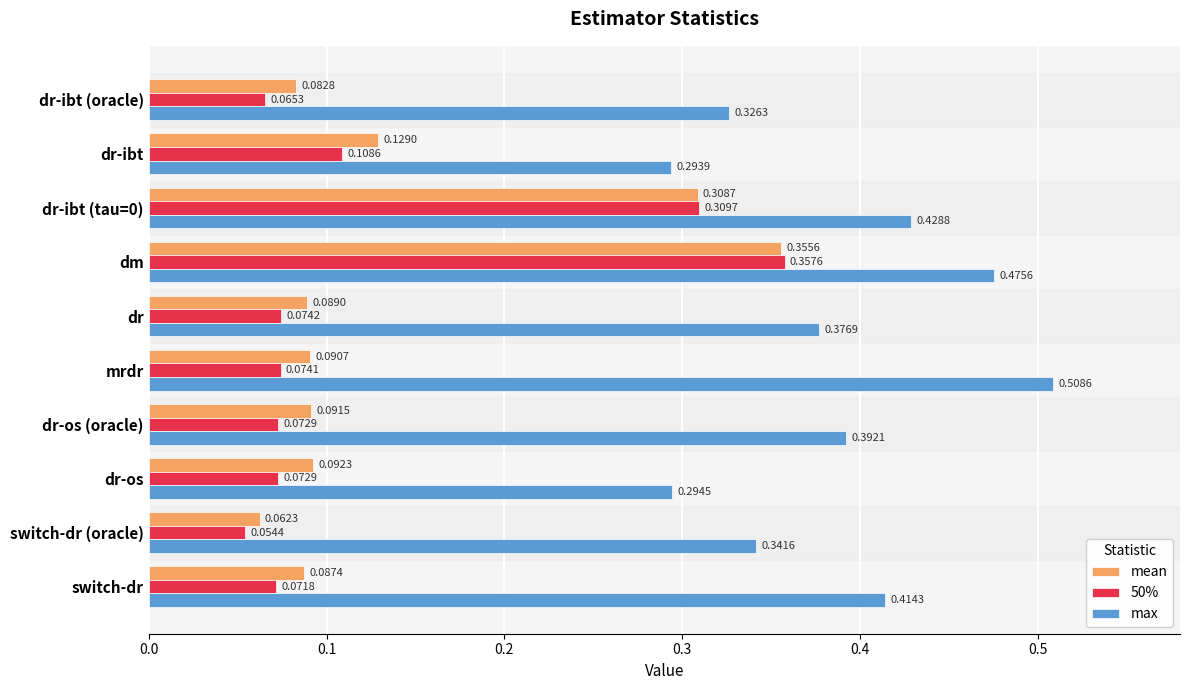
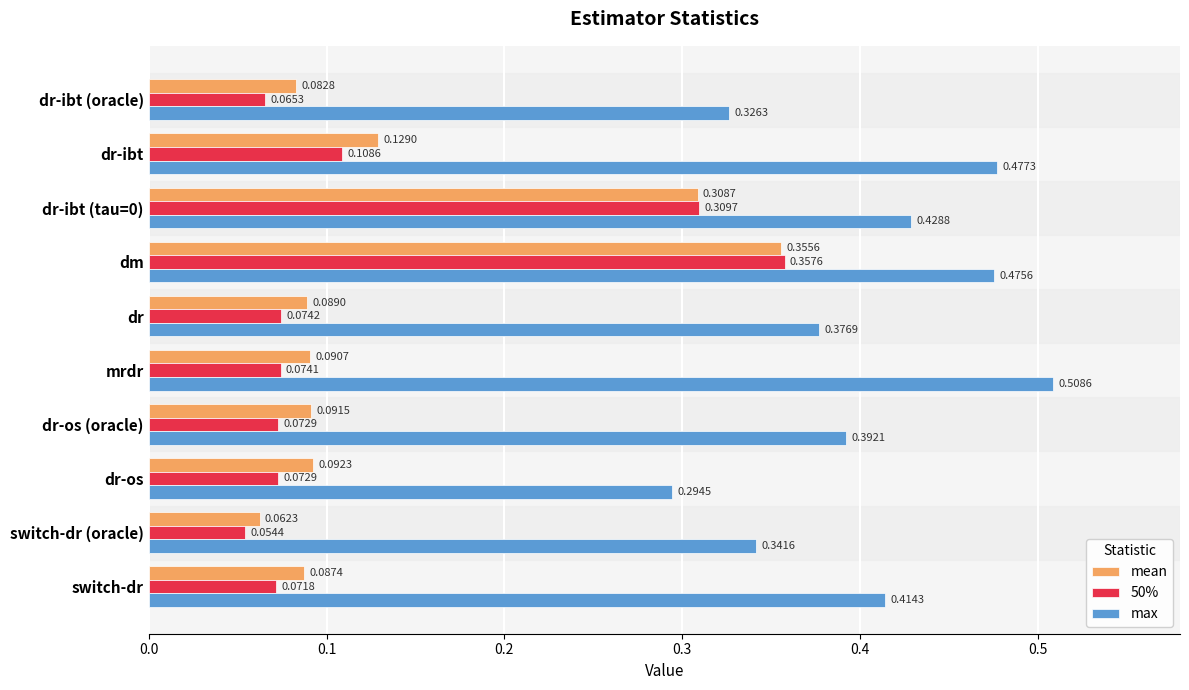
max, dr-ibt: 0.2939 -> 0.4773
